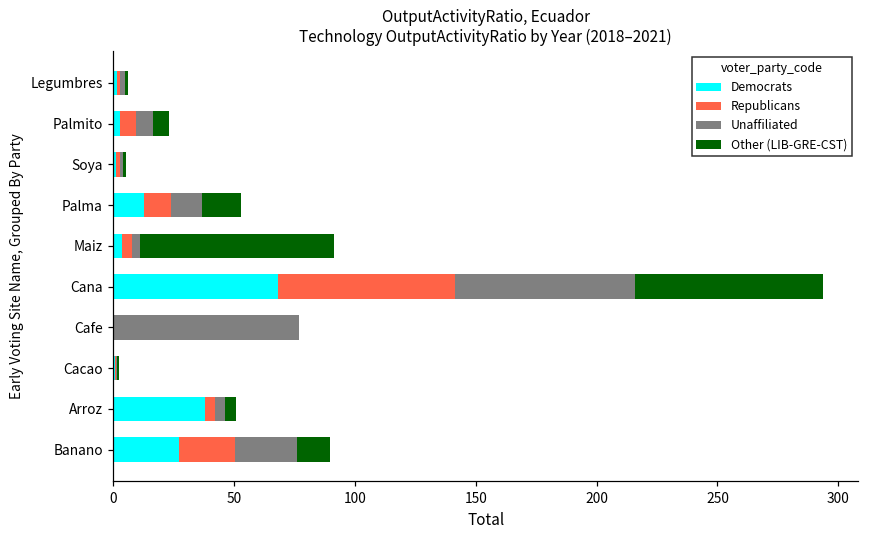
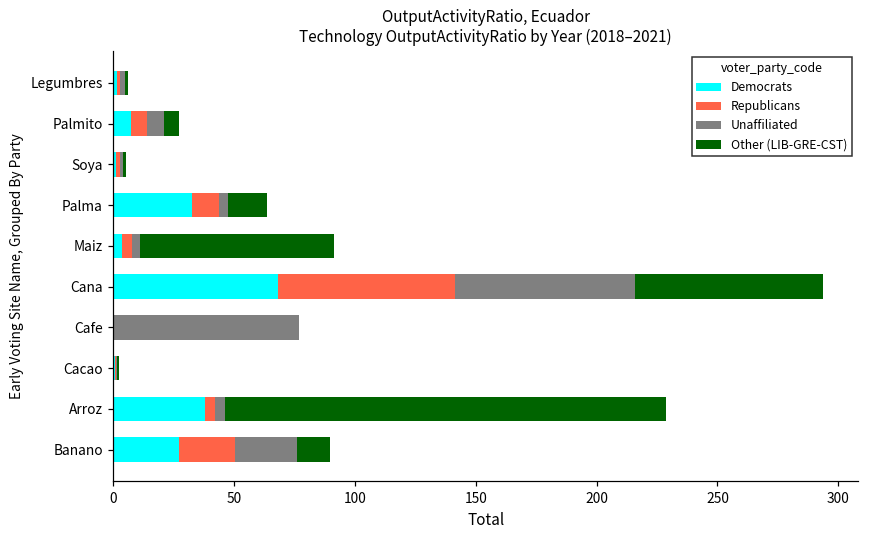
Democrats, Palmito: 3 -> 7
Democrats, Palma: 12 -> 33
Unaffiliated, Palma: 13 -> 4
Other (LIB-GRE-CST), Arroz: 4 -> 182
